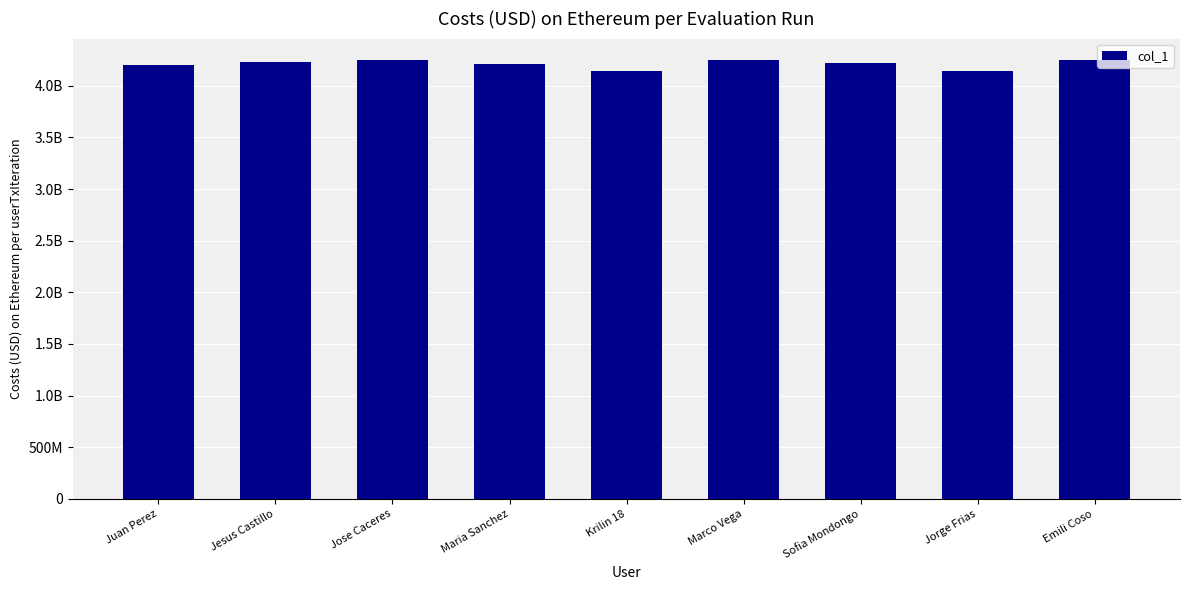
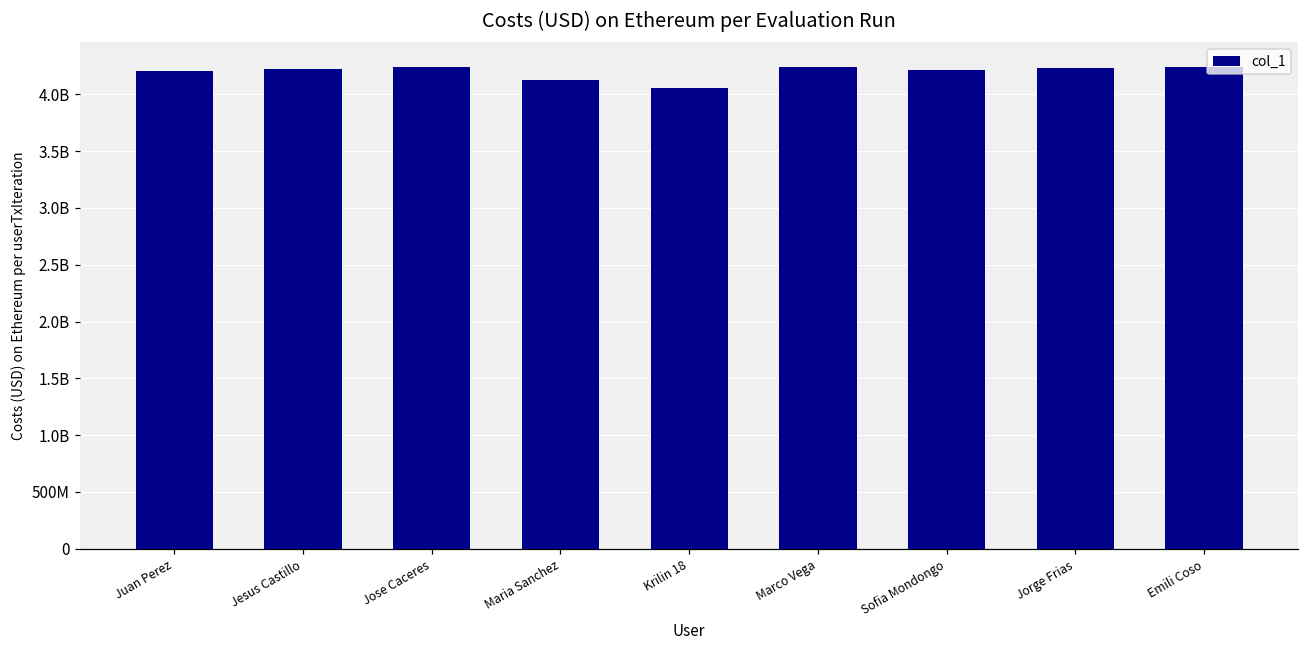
Maria Sanchez: 4210000000 -> 4130000000
Krilin 18: 4150000000 -> 4050000000
Jorge Frias: 4150000000 -> 4230000000
